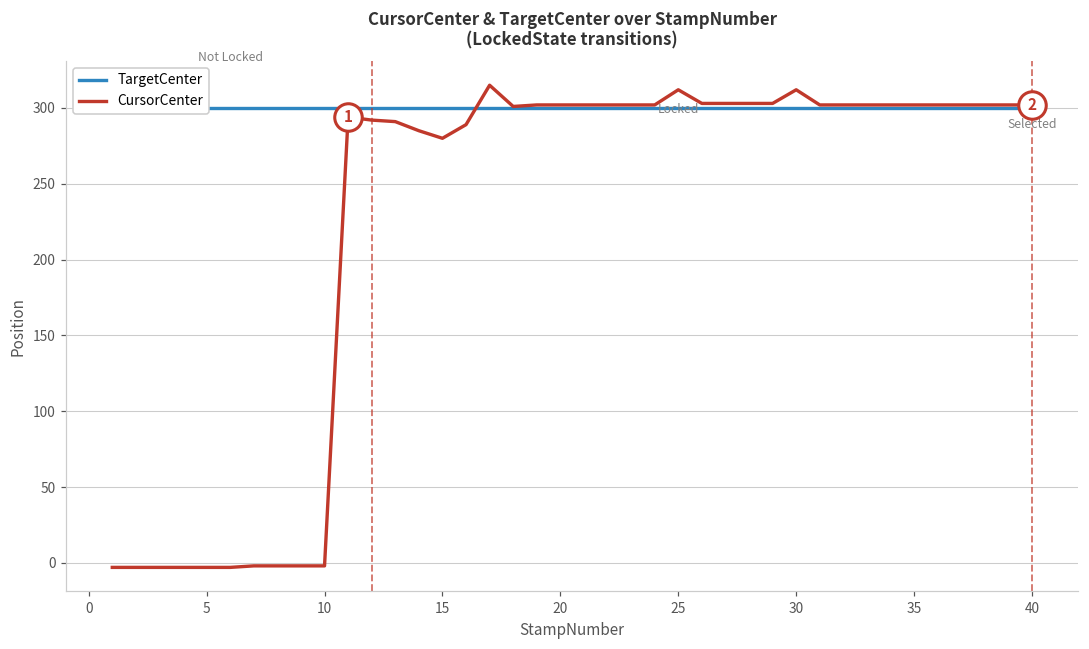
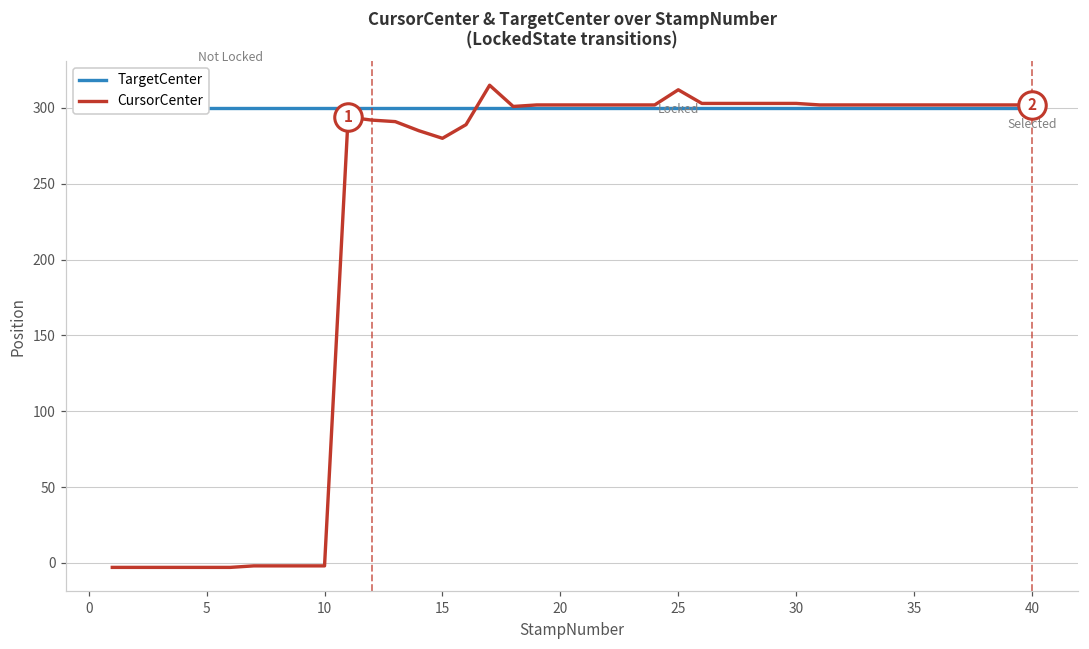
CursorCenter, 30: 312 -> 303
